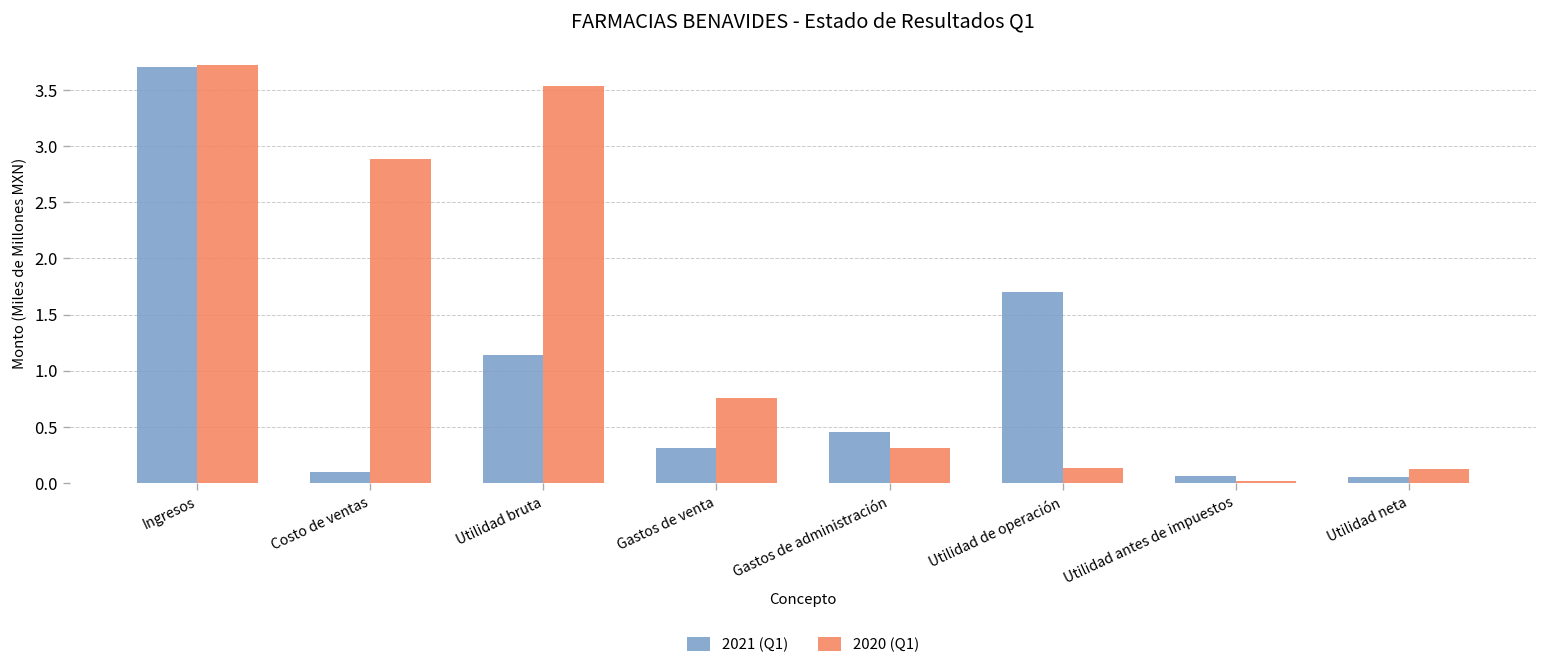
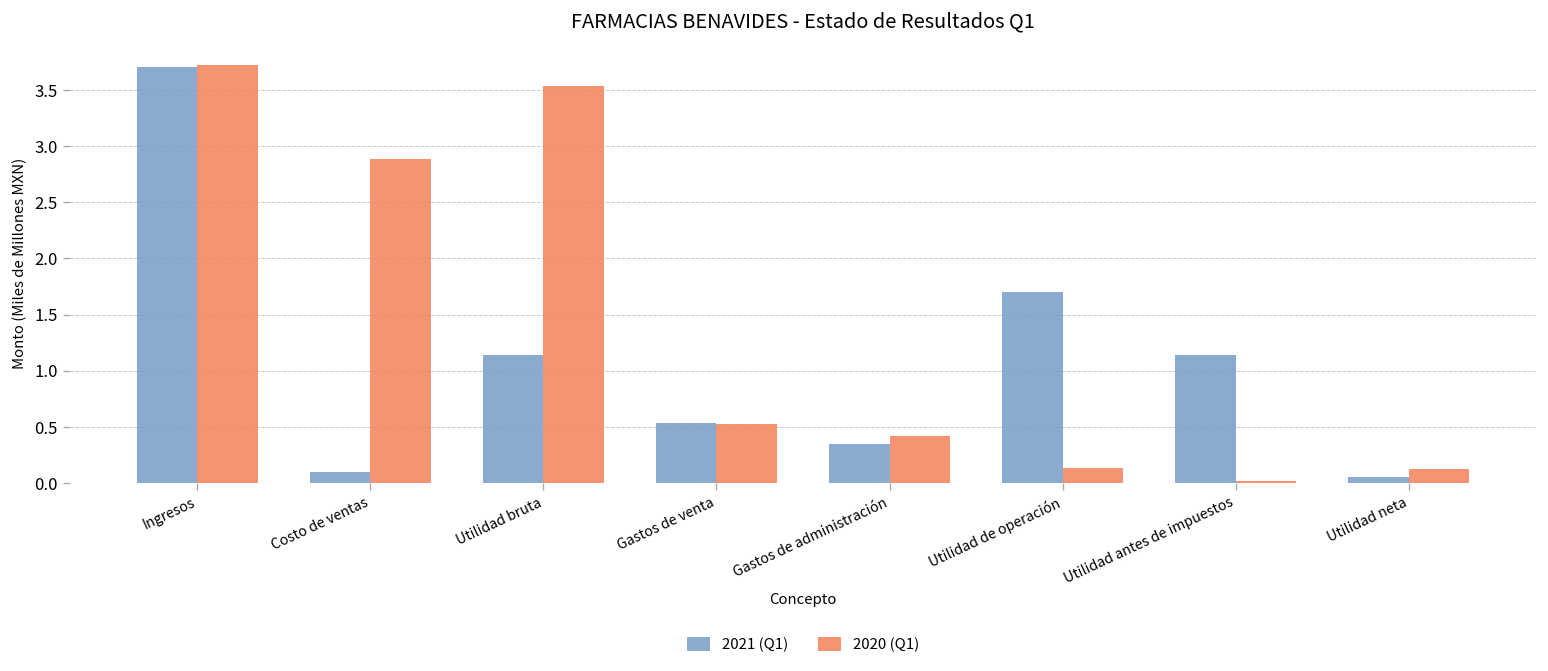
2021 (Q1), Gastos de venta: 0.3 -> 0.5
2020 (Q1), Gastos de venta: 0.8 -> 0.5
2021 (Q1), Gastos de administración: 0.5 -> 0.3
2020 (Q1), Gastos de administración: 0.3 -> 0.4
2021 (Q1), Utilidad antes de impuestos: 0.1 -> 1.1
